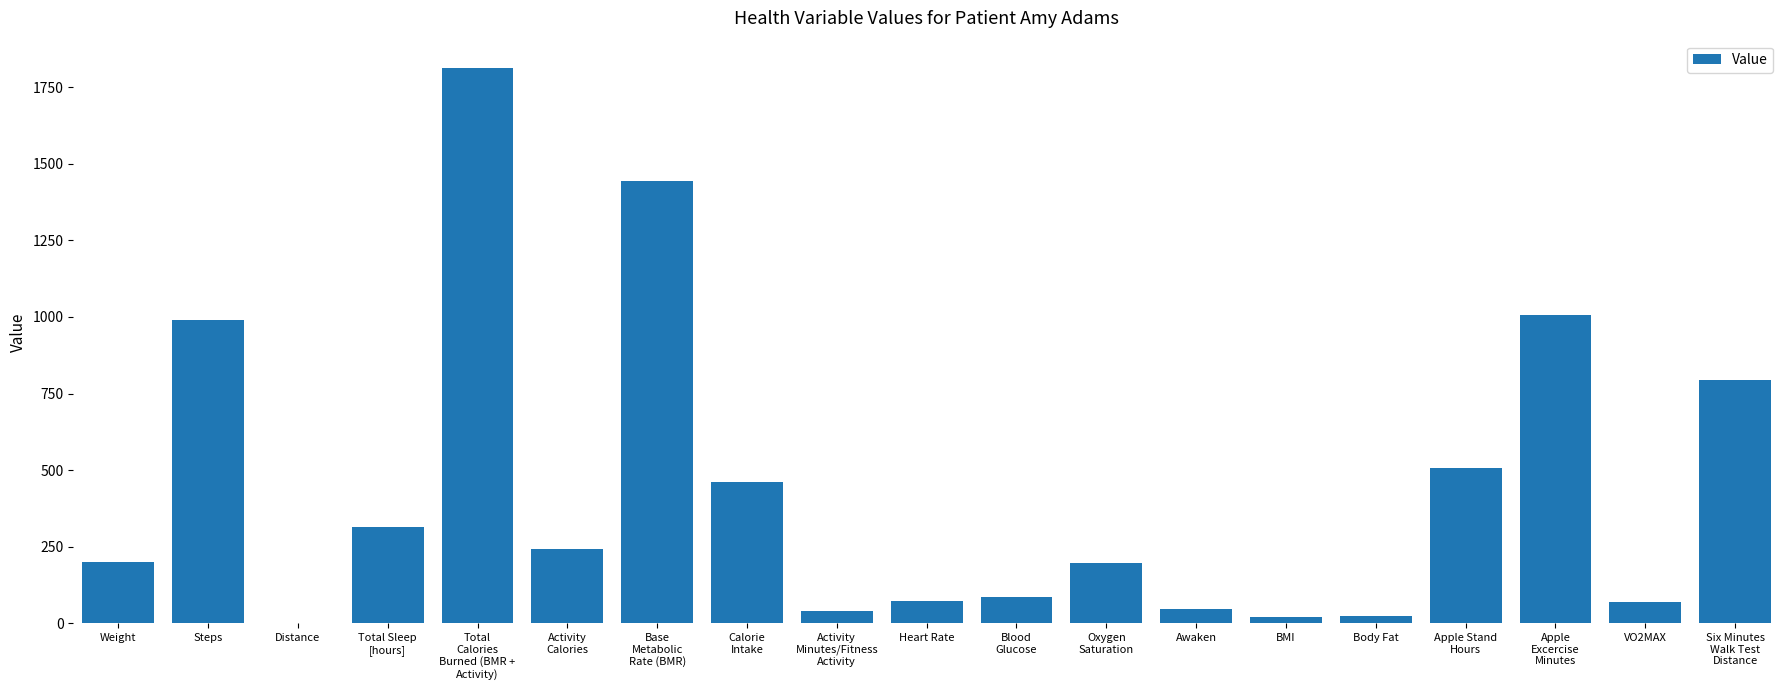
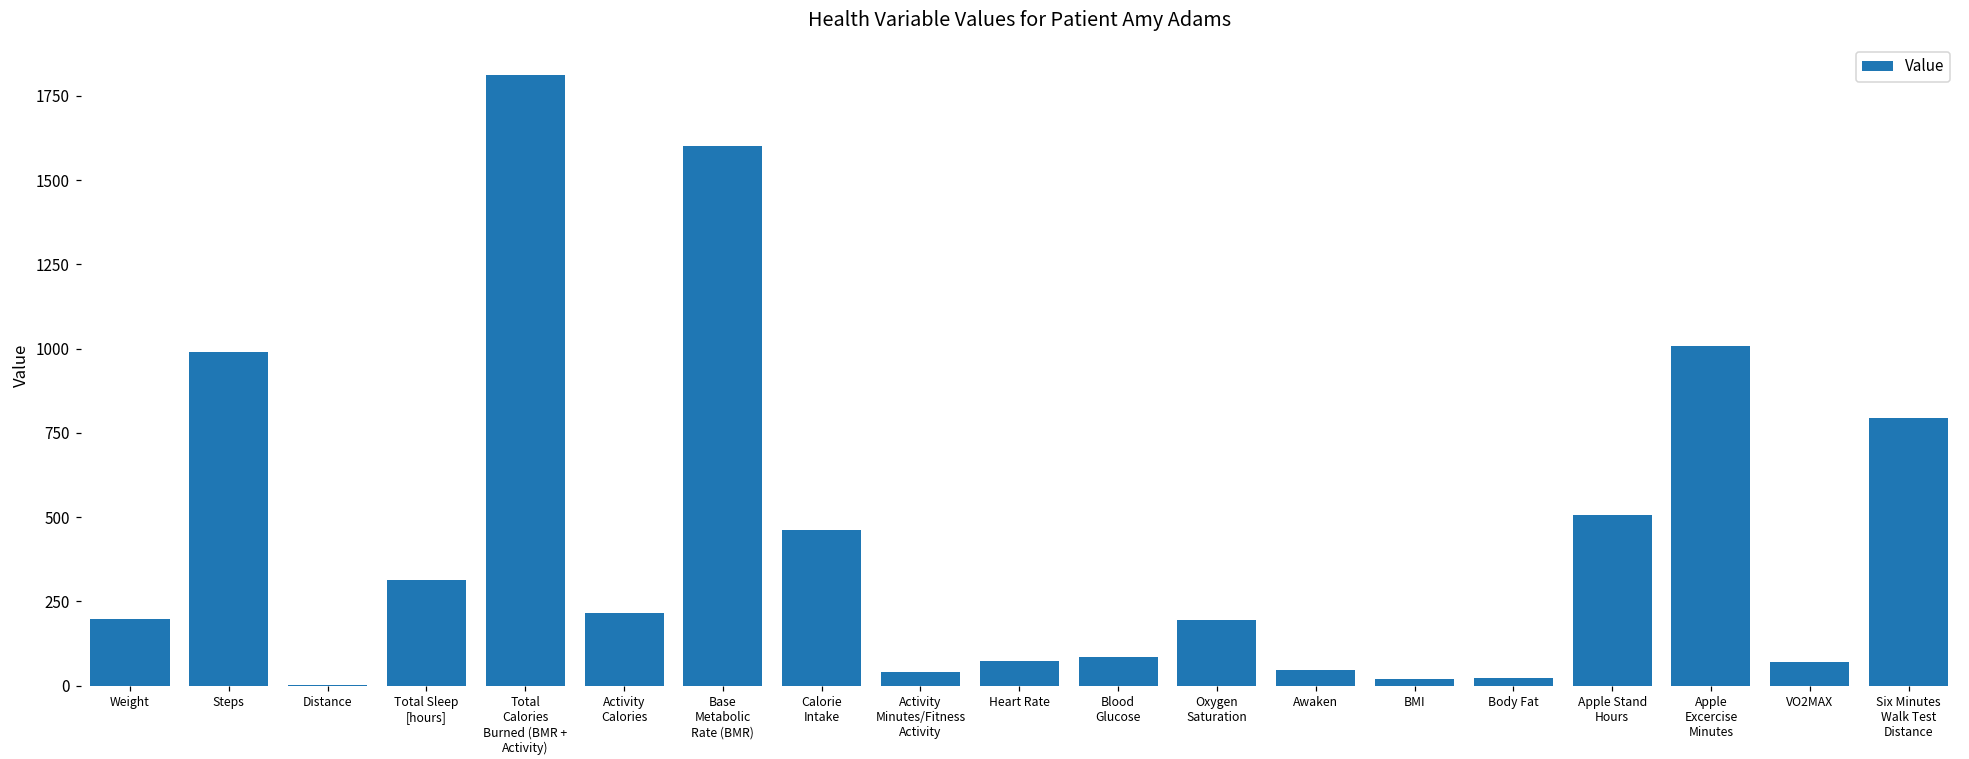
Activity Calories: 240 -> 220
Base Metabolic Rate (BMR): 1440 -> 1600
